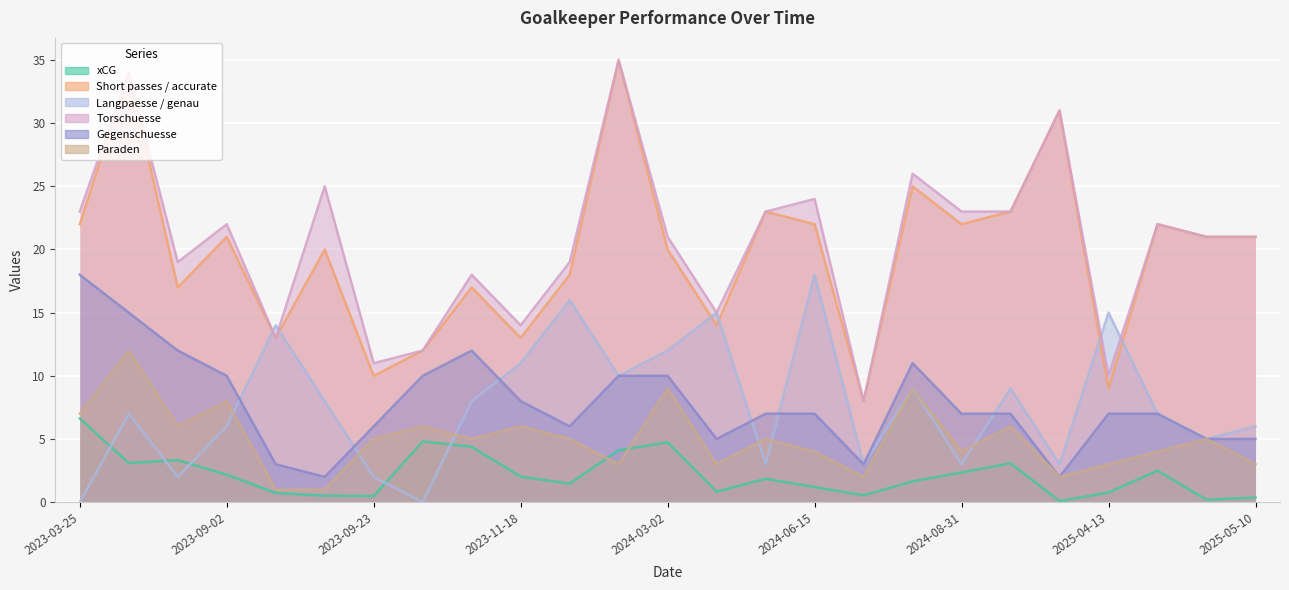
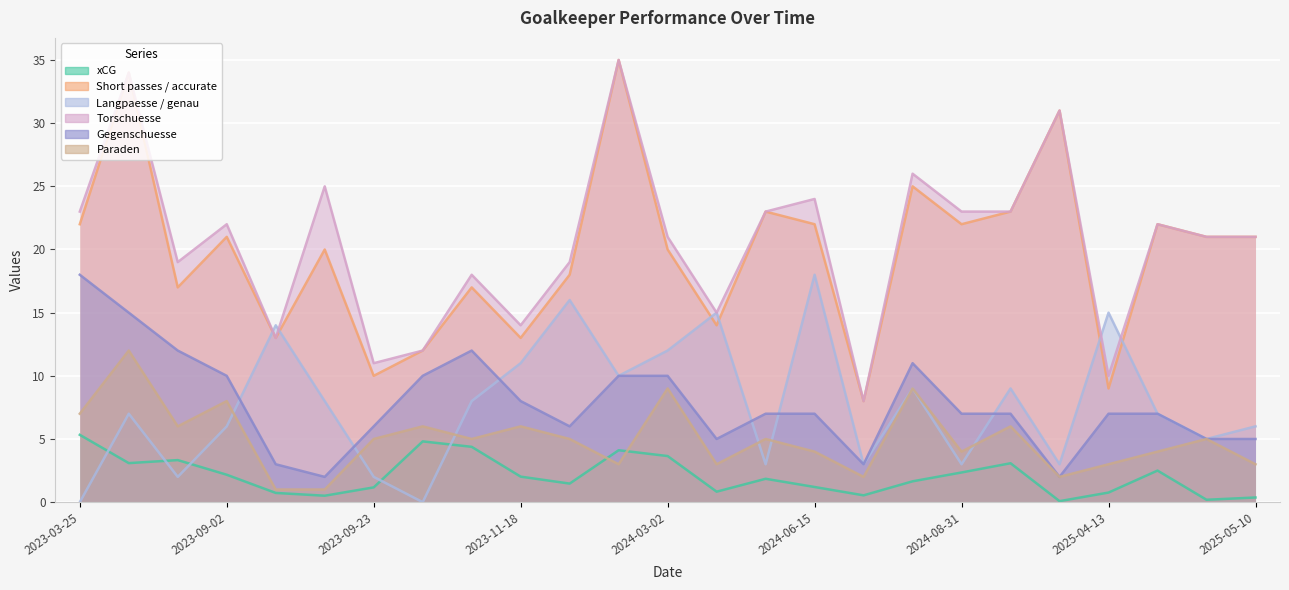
xCG, 2023-03-25: 6.6 -> 5.3
xCG, 2023-09-23: 0.5 -> 1.2
xCG, 2024-03-02: 4.7 -> 3.7
